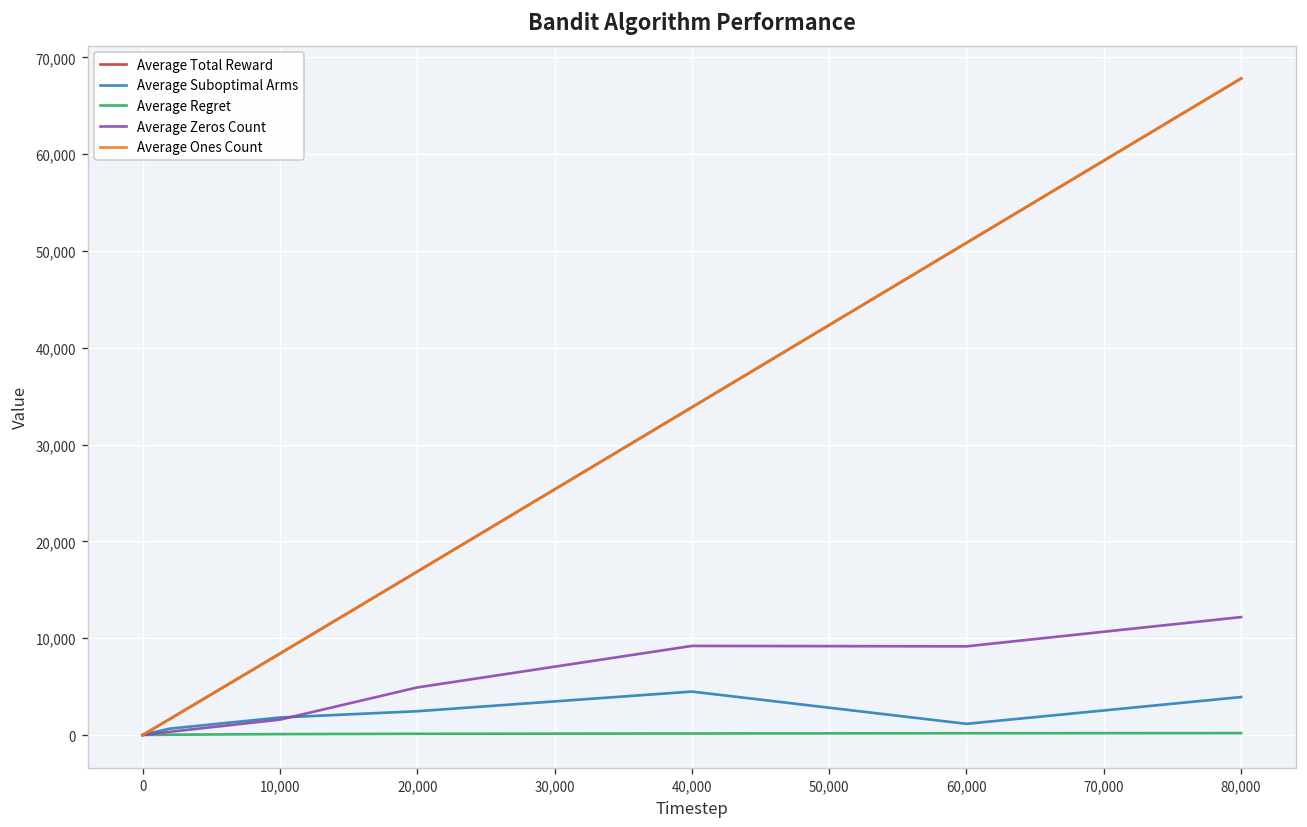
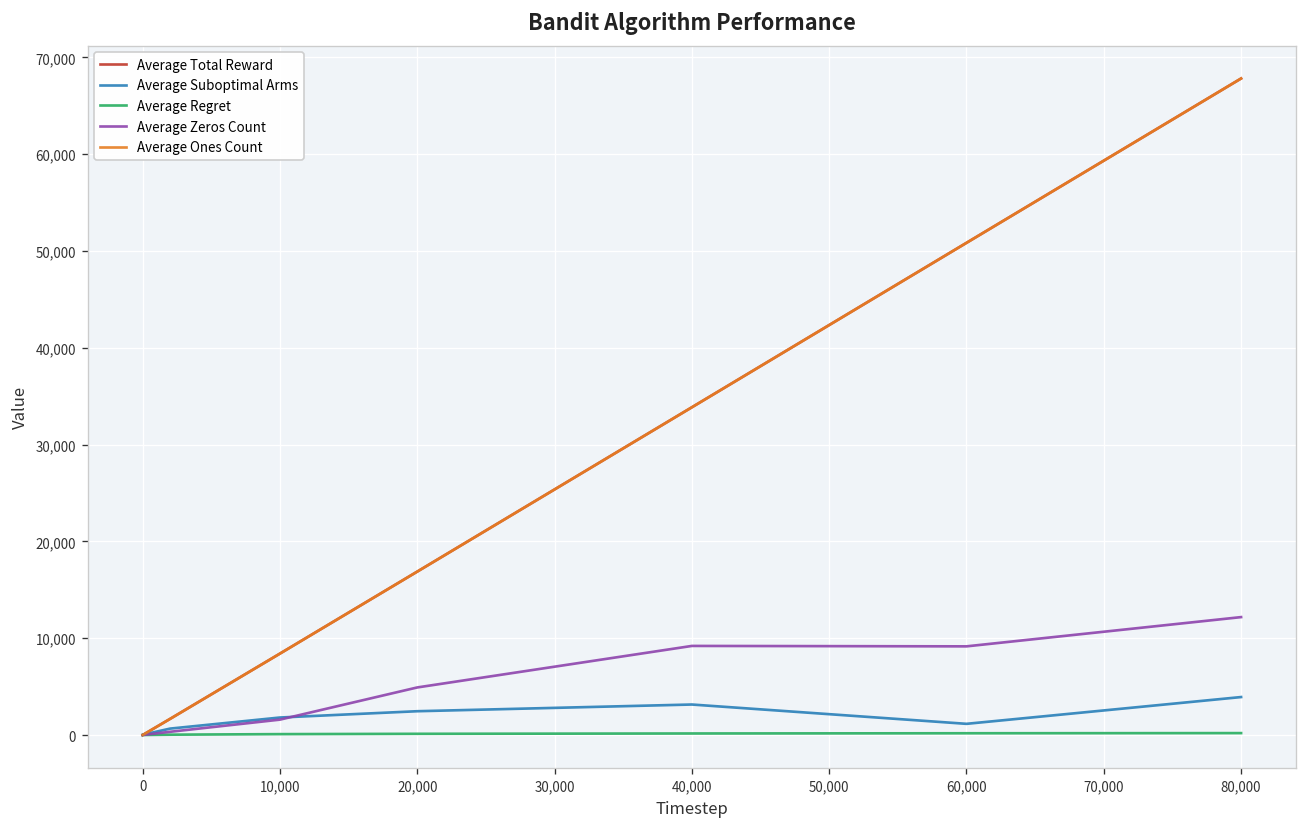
Average Suboptimal Arms, 40,000: 4,000 -> 3,000
